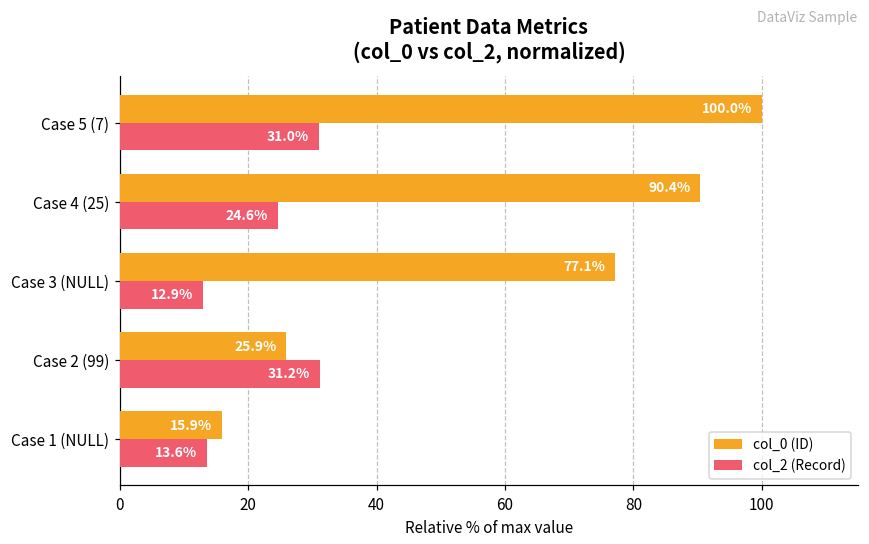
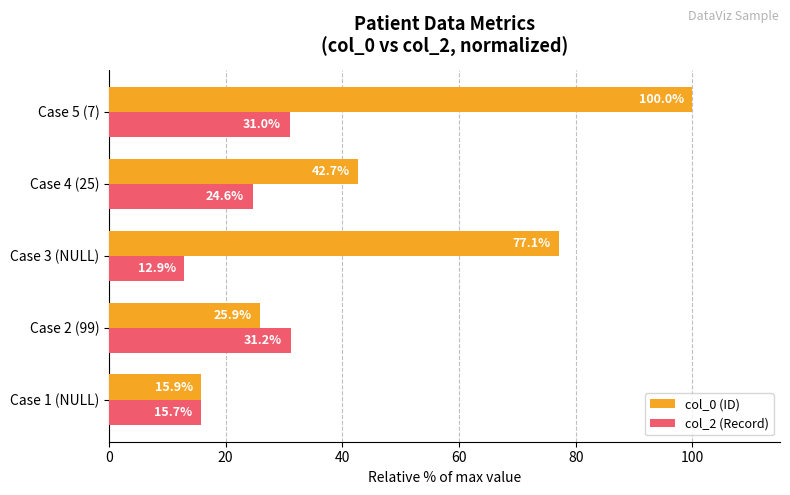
col_0 (ID), Case 4 (25): 90.4% -> 42.7%
col_2 (Record), Case 1 (NULL): 13.6% -> 15.7%
